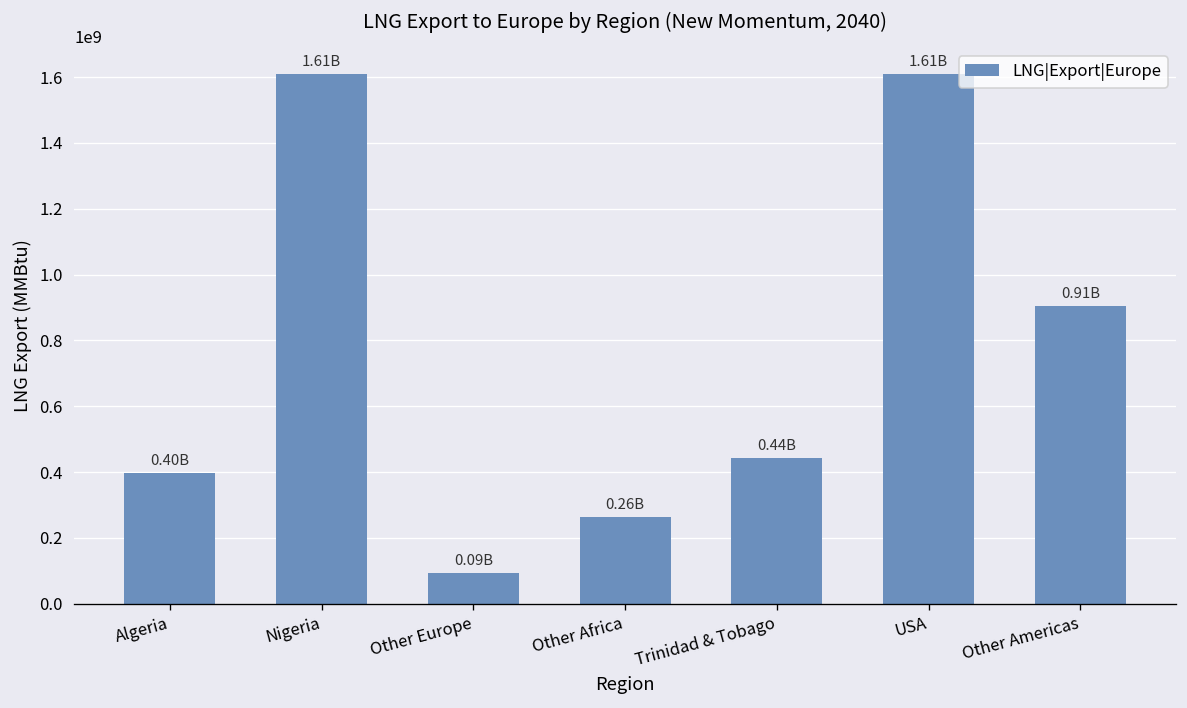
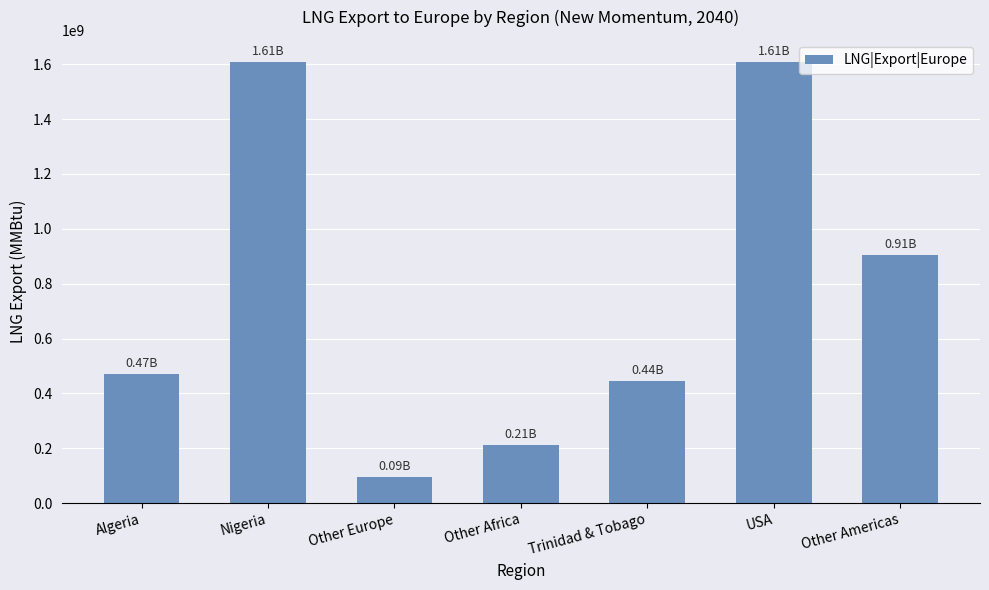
Algeria: 0.40B -> 0.47B
Other Africa: 0.26B -> 0.21B
